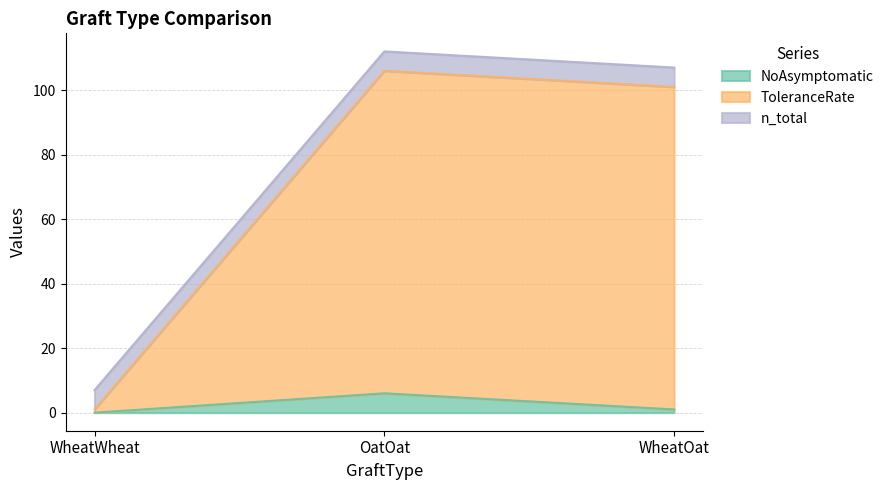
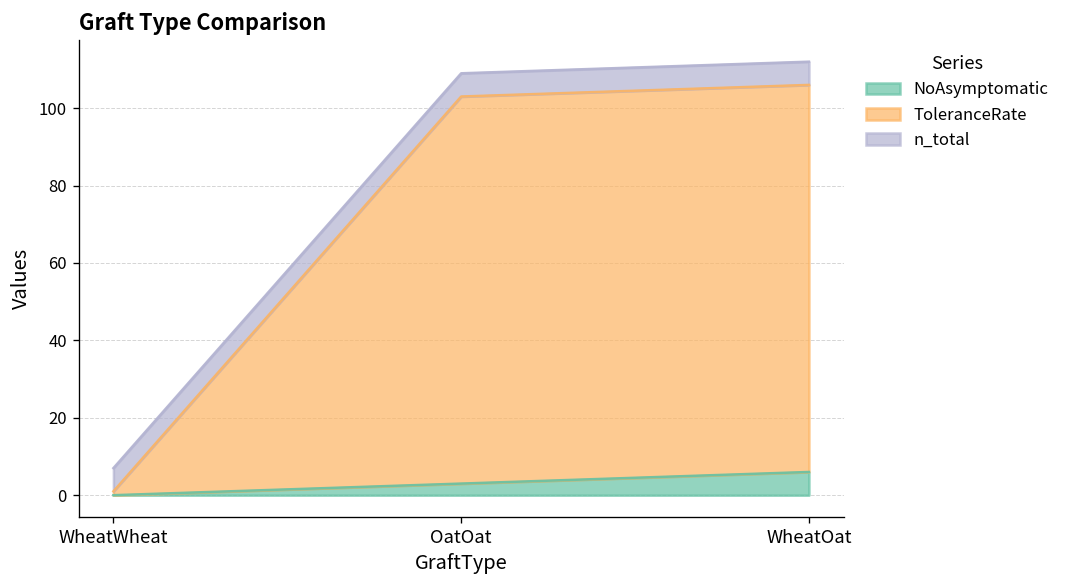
NoAsymptomatic, OatOat: 6 -> 3
NoAsymptomatic, WheatOat: 1 -> 6
